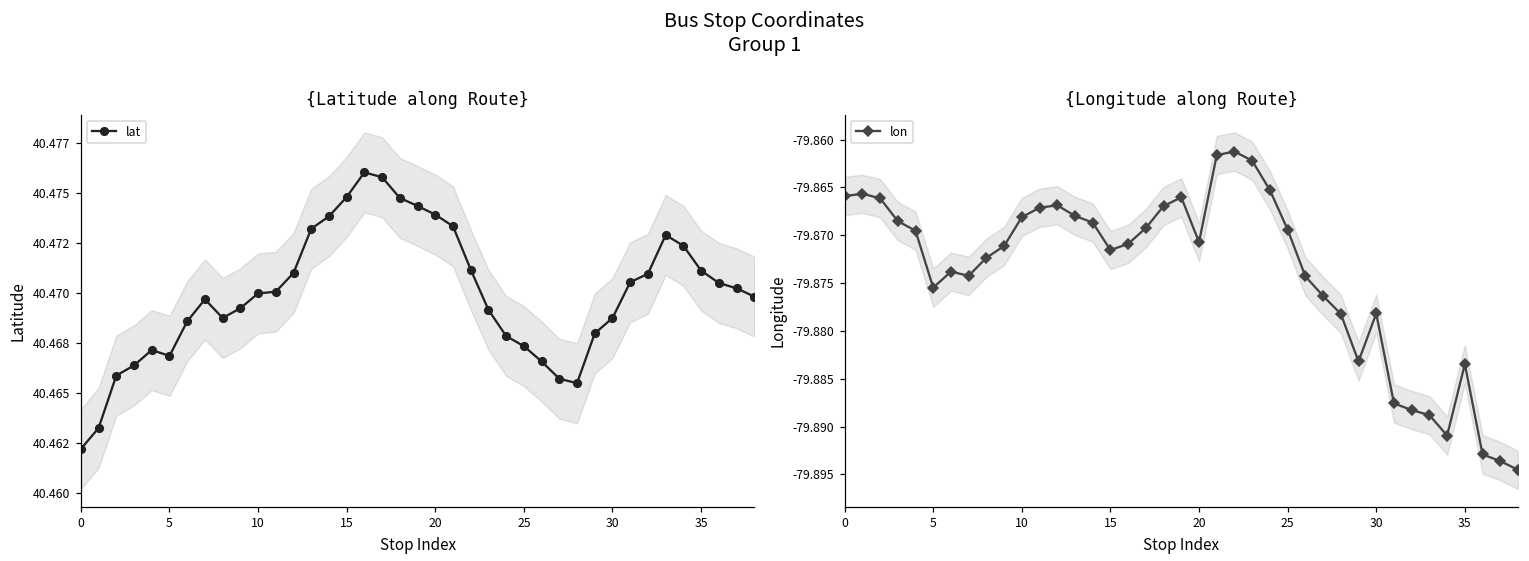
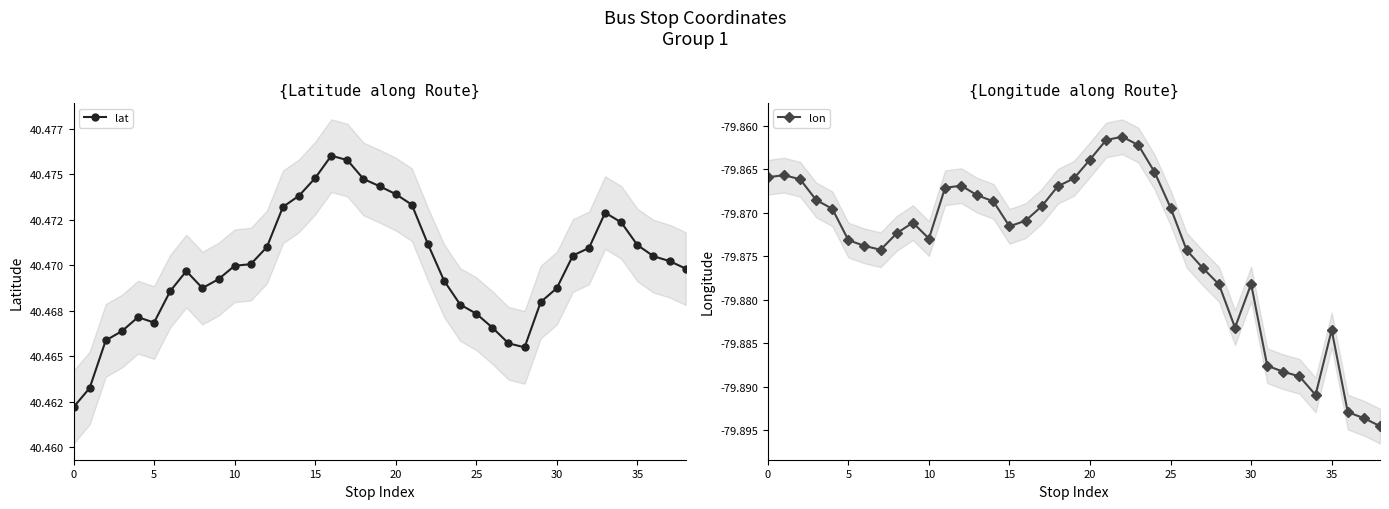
{Longitude along Route}, lon, 5: -79.875 -> -79.873
{Longitude along Route}, lon, 10: -79.868 -> -79.873
{Longitude along Route}, lon, 20: -79.871 -> -79.864
